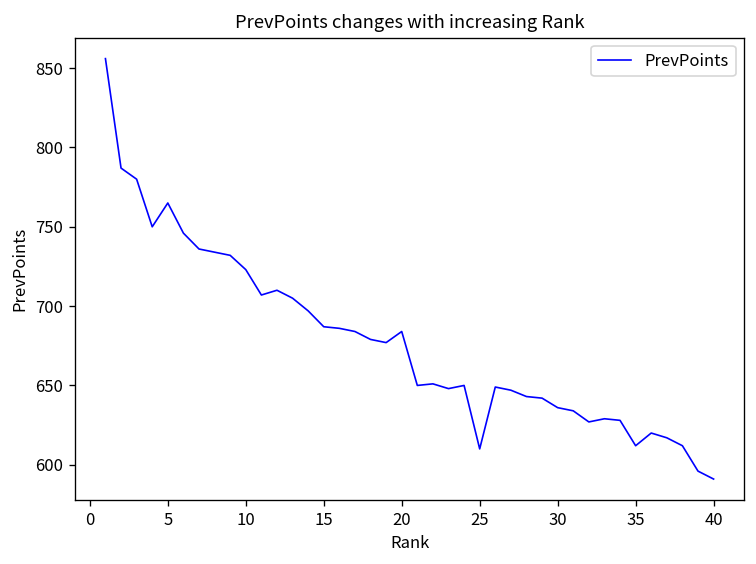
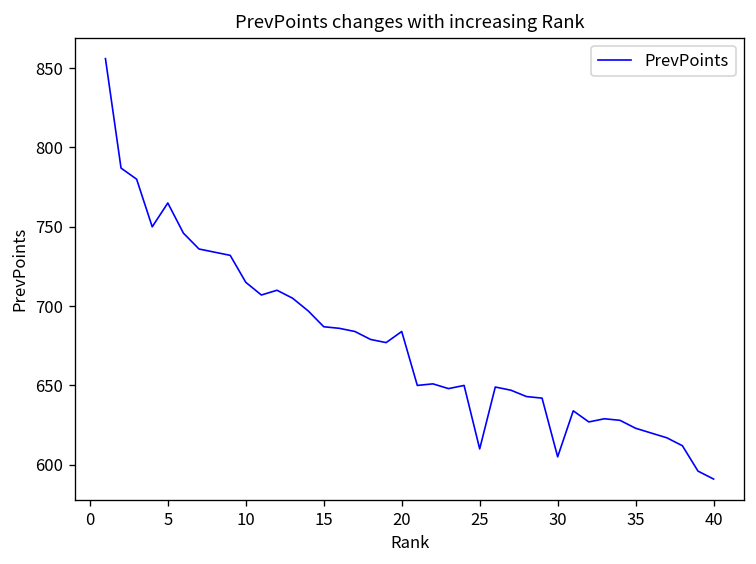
10: 723 -> 715
30: 636 -> 605
35: 612 -> 623
